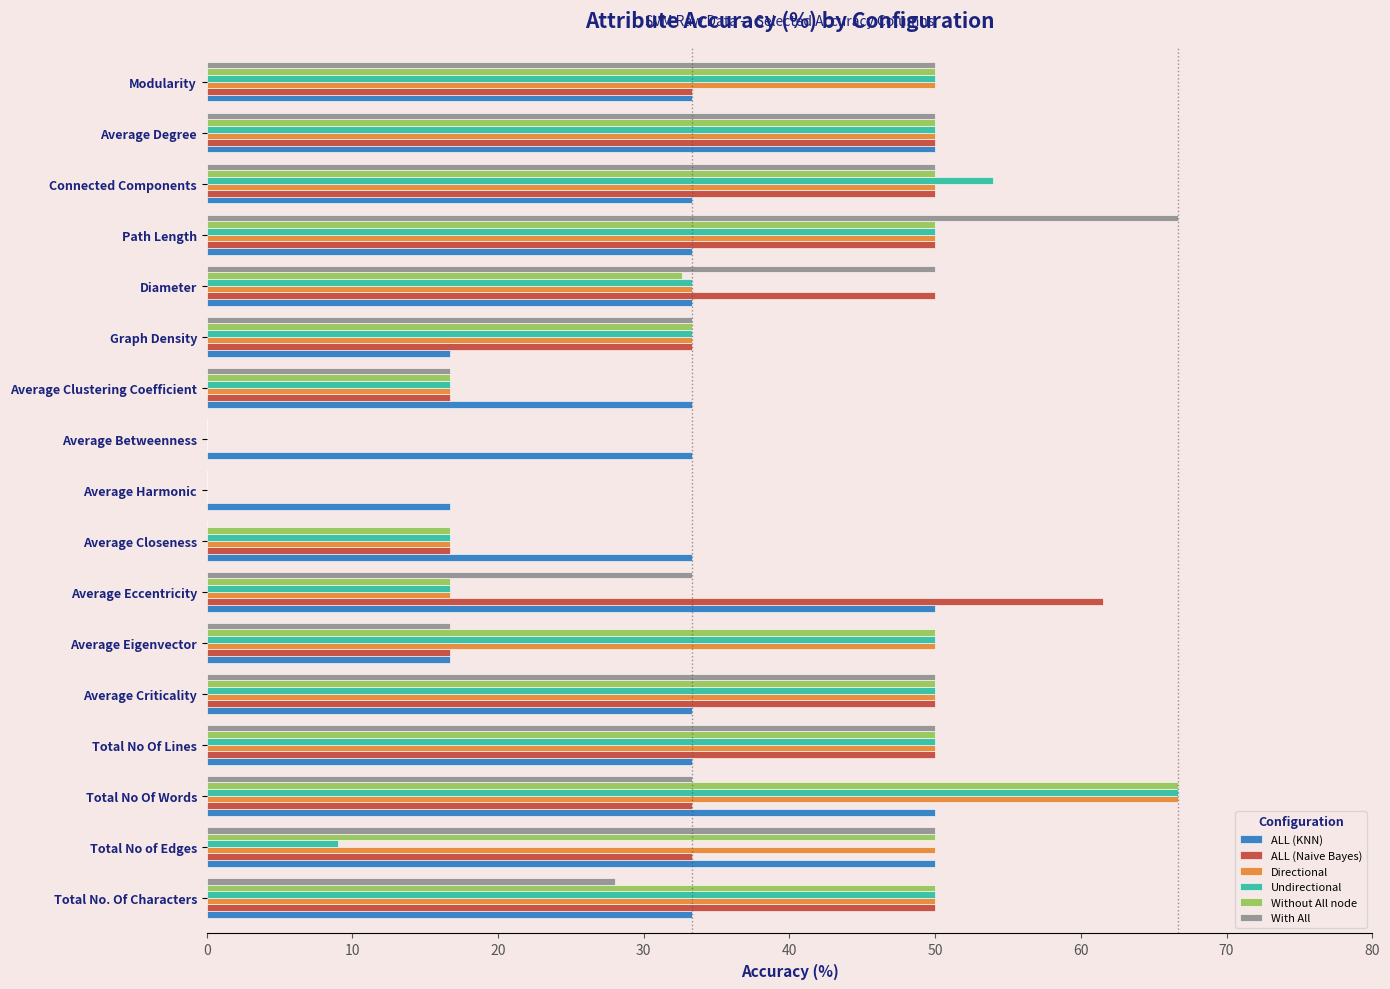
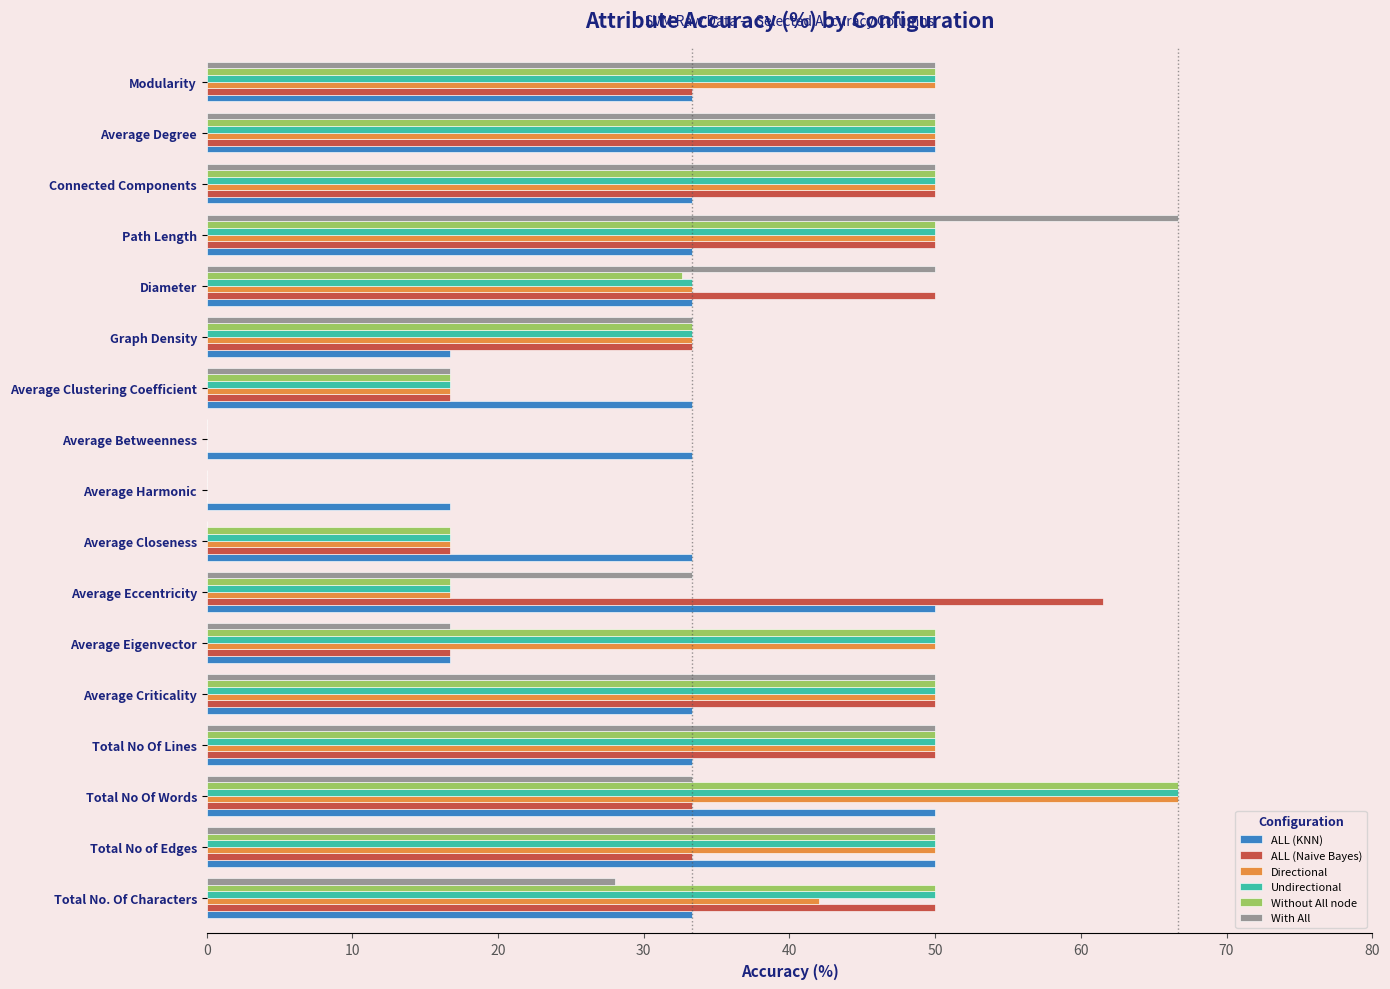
Undirectional, Connected Components: 54 -> 50
Undirectional, Total No of Edges: 9 -> 50
Directional, Total No. Of Characters: 50 -> 42
